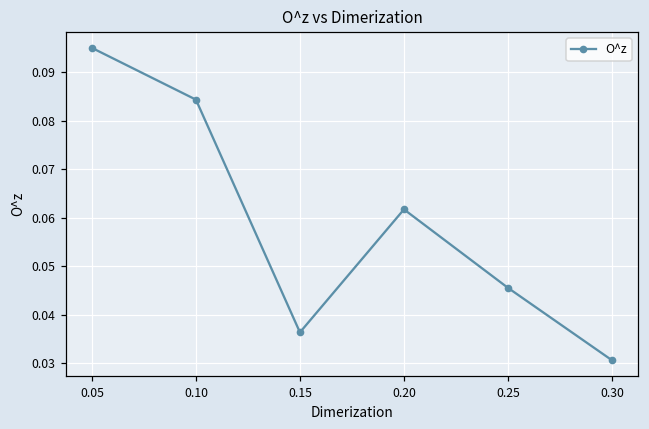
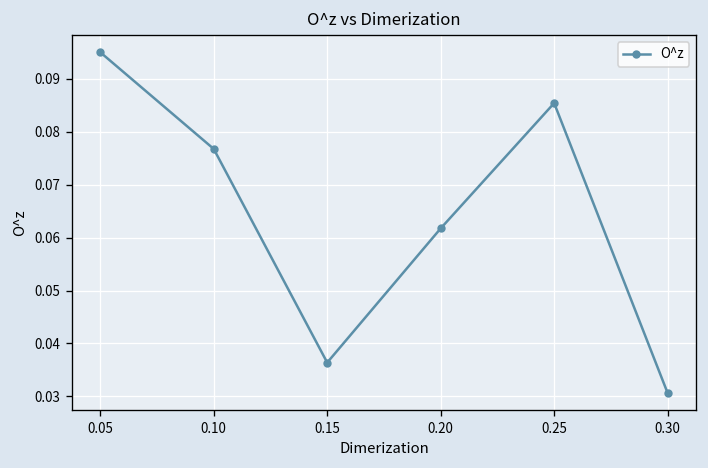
0.10: 0.084 -> 0.077
0.25: 0.046 -> 0.085
